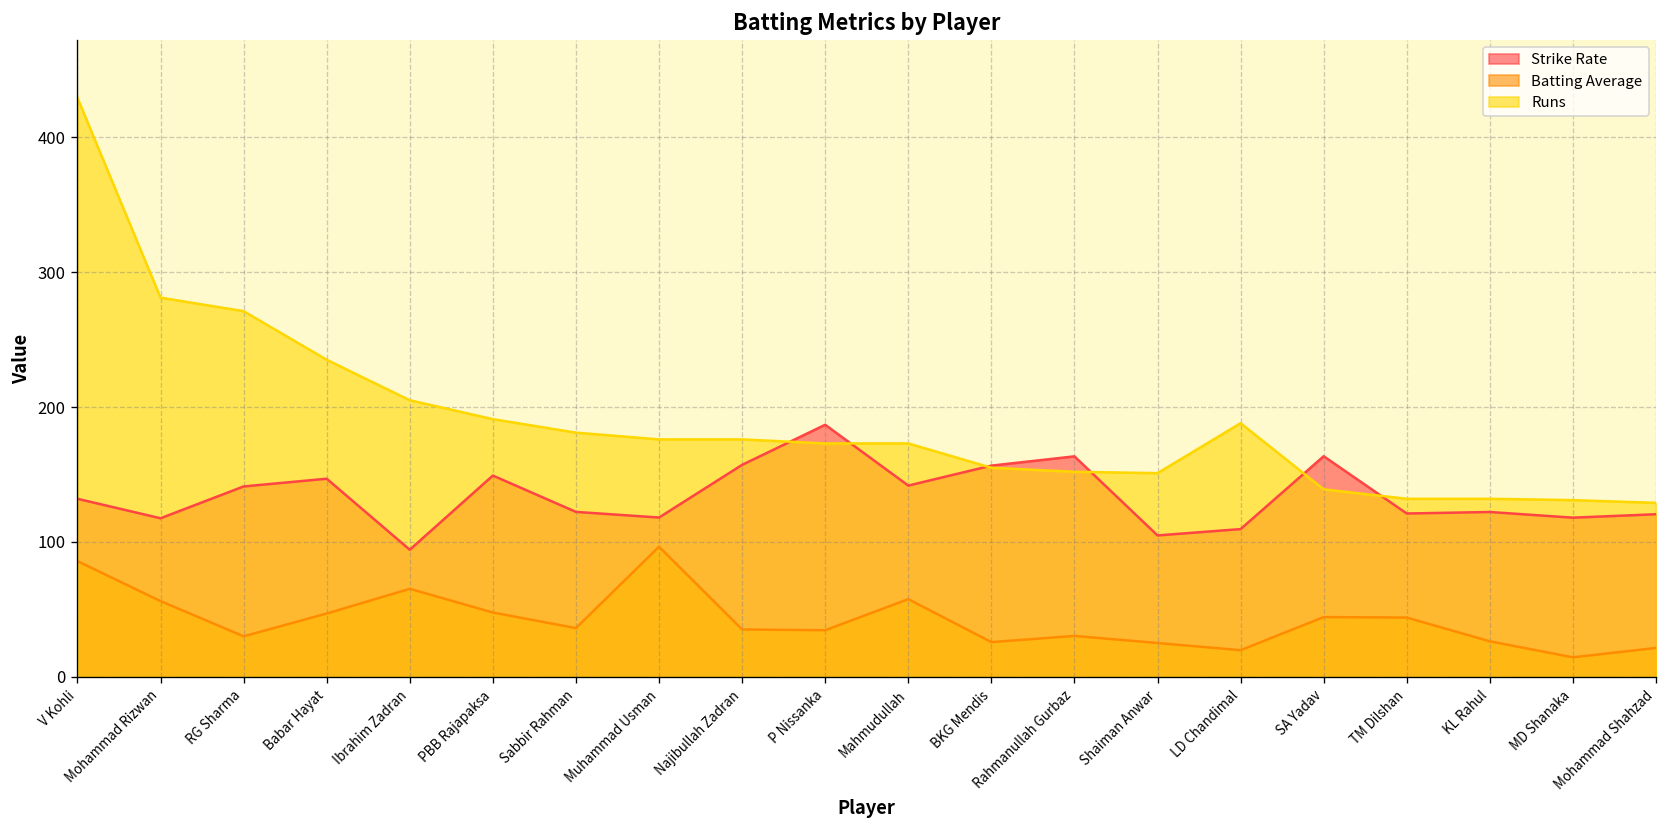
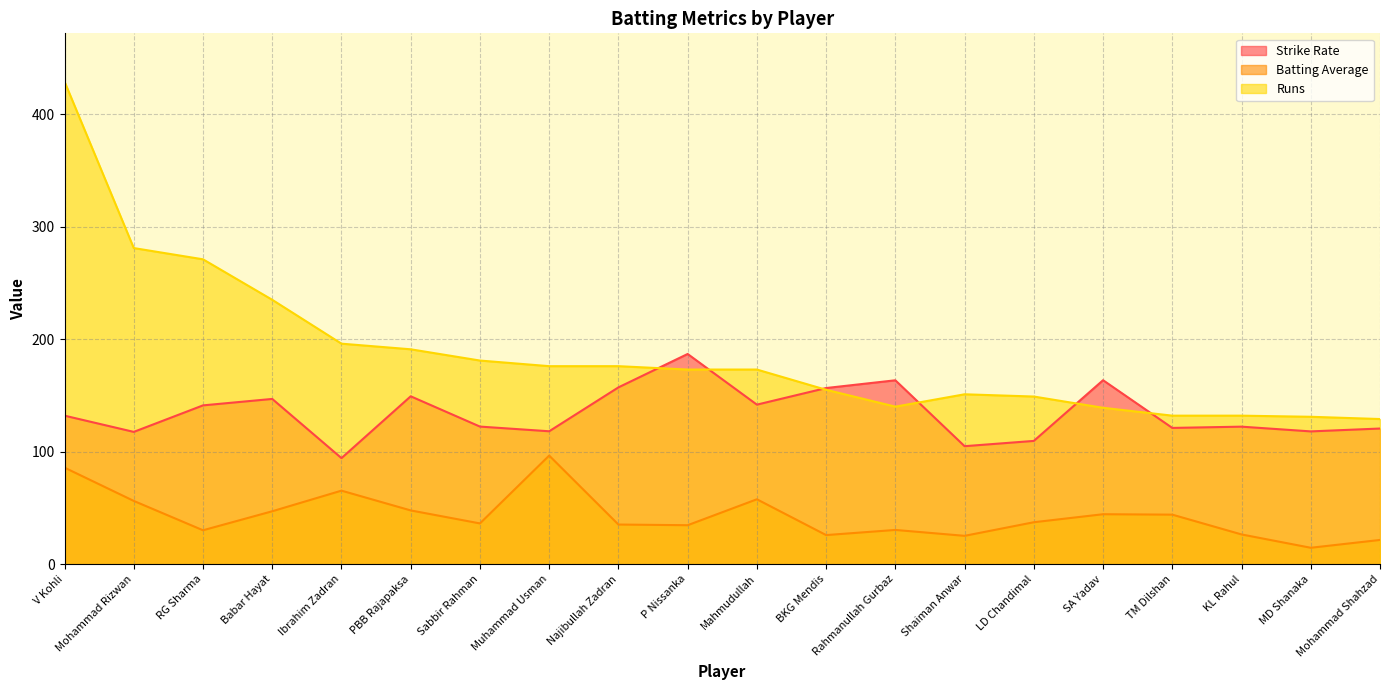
Runs, Ibrahim Zadran: 205 -> 196
Runs, Rahmanullah Gurbaz: 152 -> 140
Batting Average, LD Chandimal: 20 -> 37
Runs, LD Chandimal: 188 -> 149
